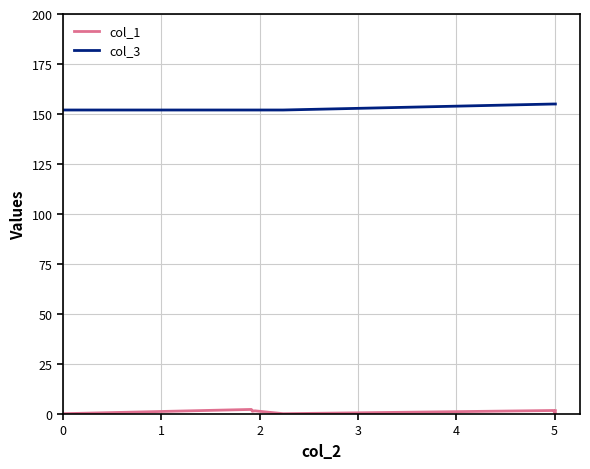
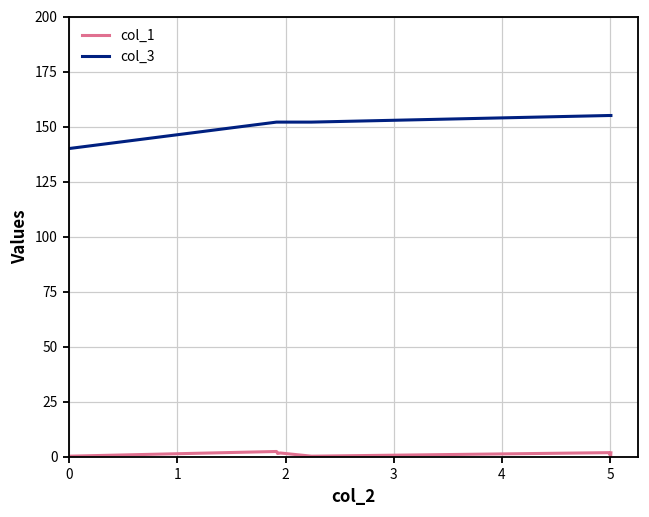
col_3, 0: 152 -> 140
